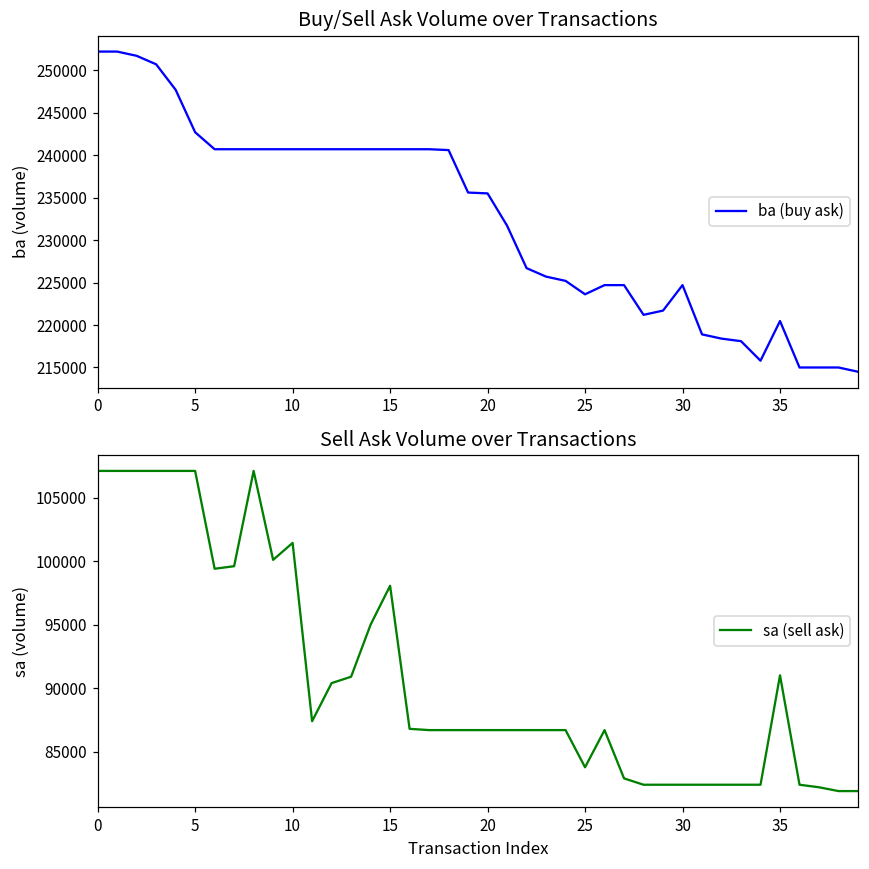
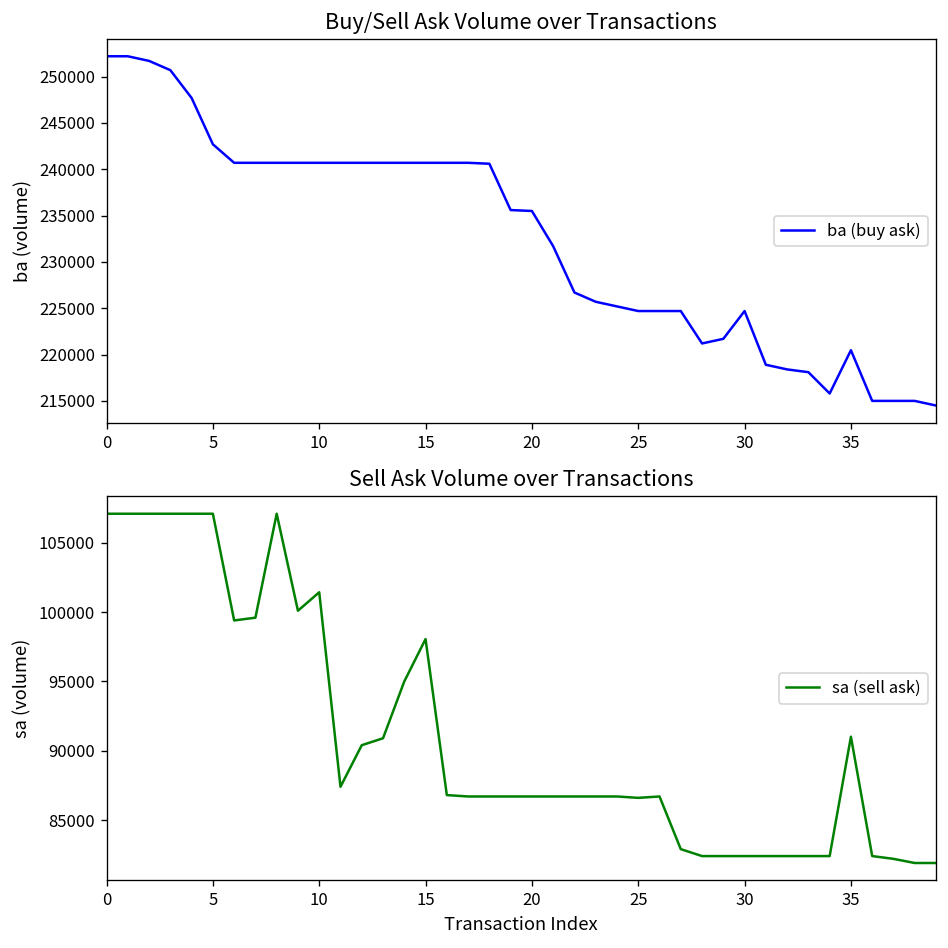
Buy/Sell Ask Volume over Transactions, 25: 224000 -> 225000
Sell Ask Volume over Transactions, 25: 83800 -> 86600
